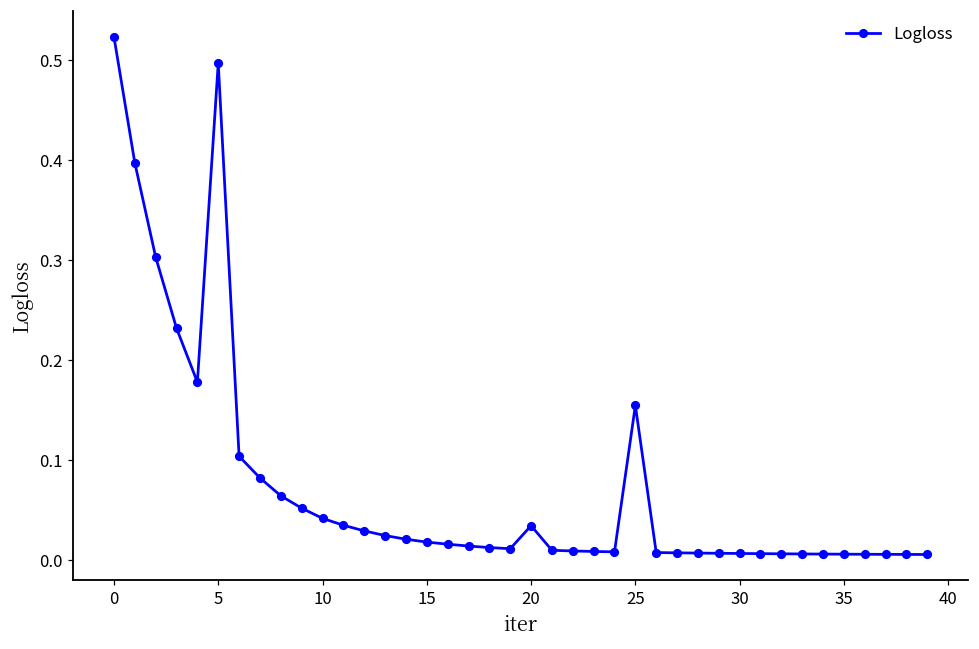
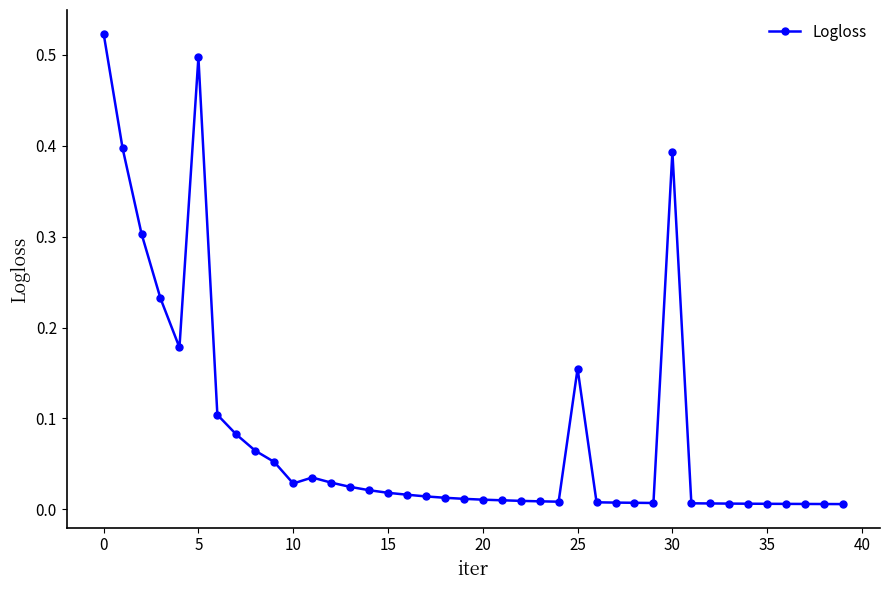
10: 0.04 -> 0.03
20: 0.03 -> 0.01
30: 0.01 -> 0.39
